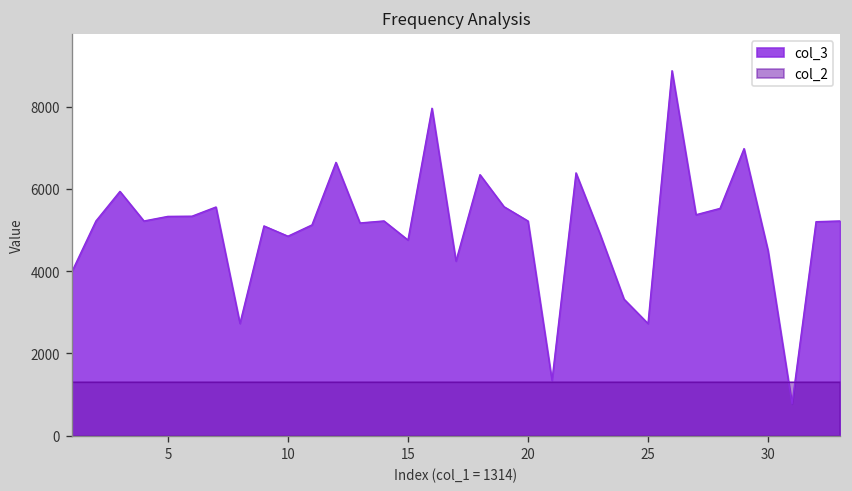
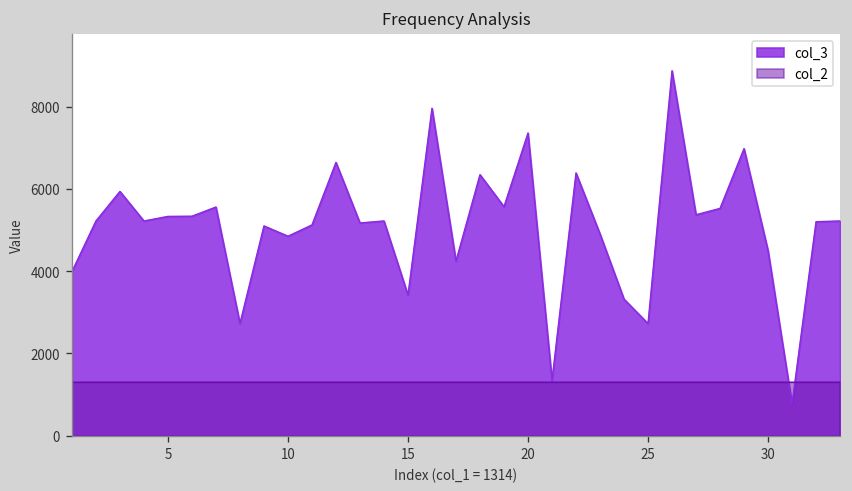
col_3, 15: 4800 -> 3400
col_3, 20: 5200 -> 7400
